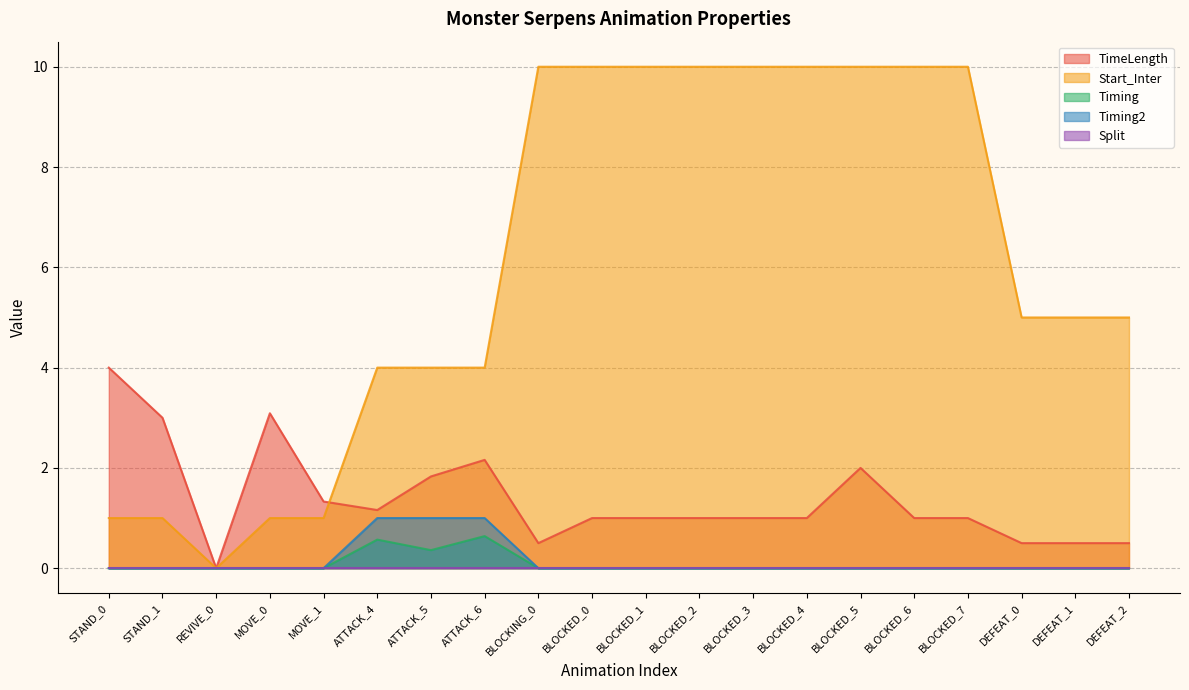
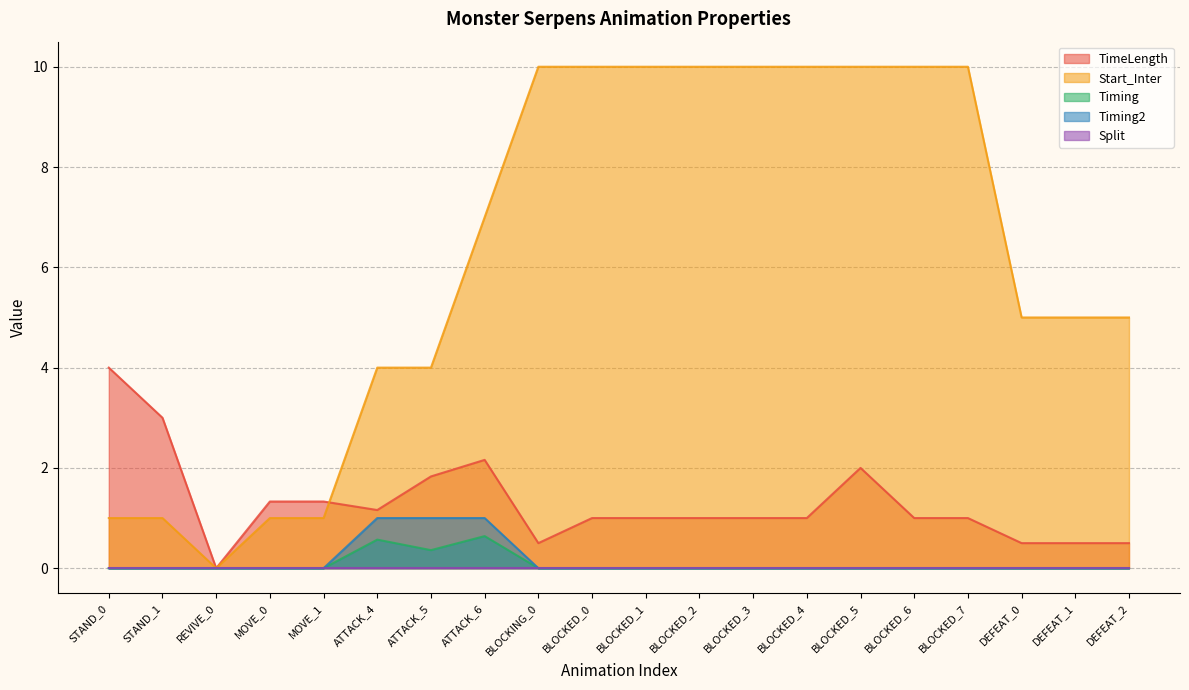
TimeLength, MOVE_0: 3.1 -> 1.3
Start_Inter, ATTACK_6: 4 -> 7
